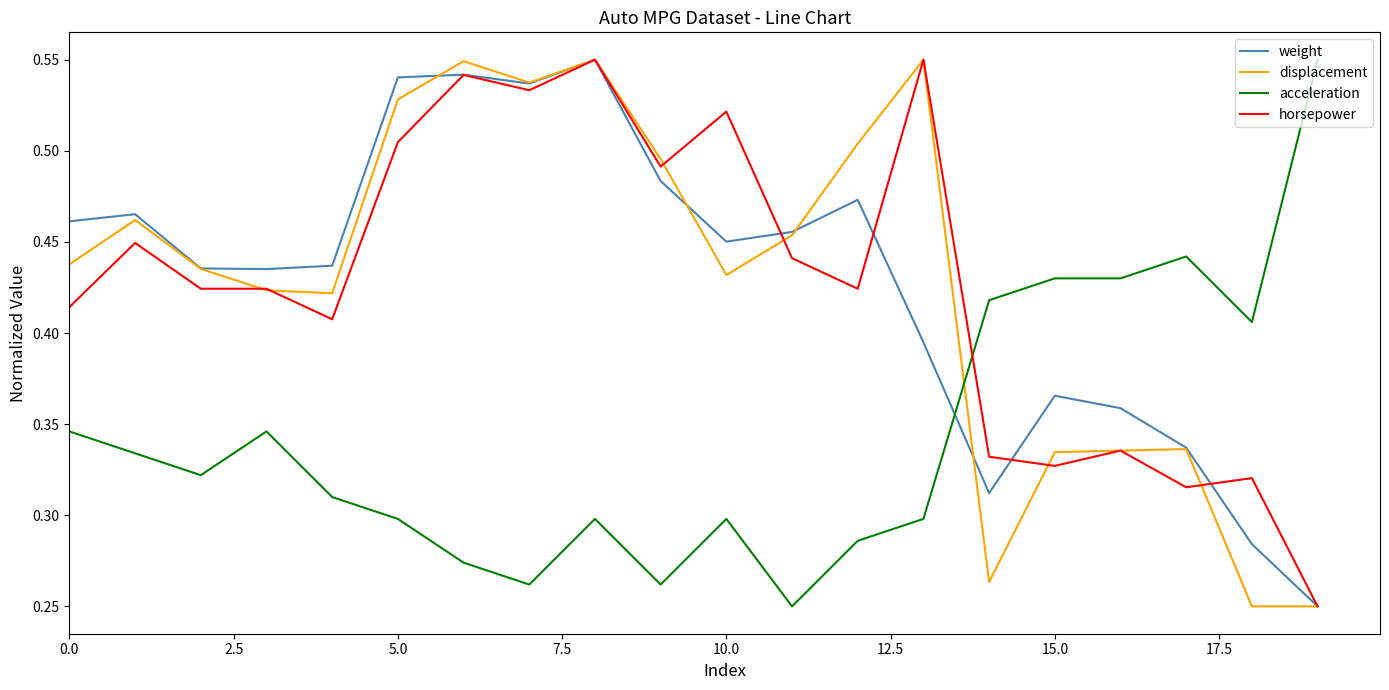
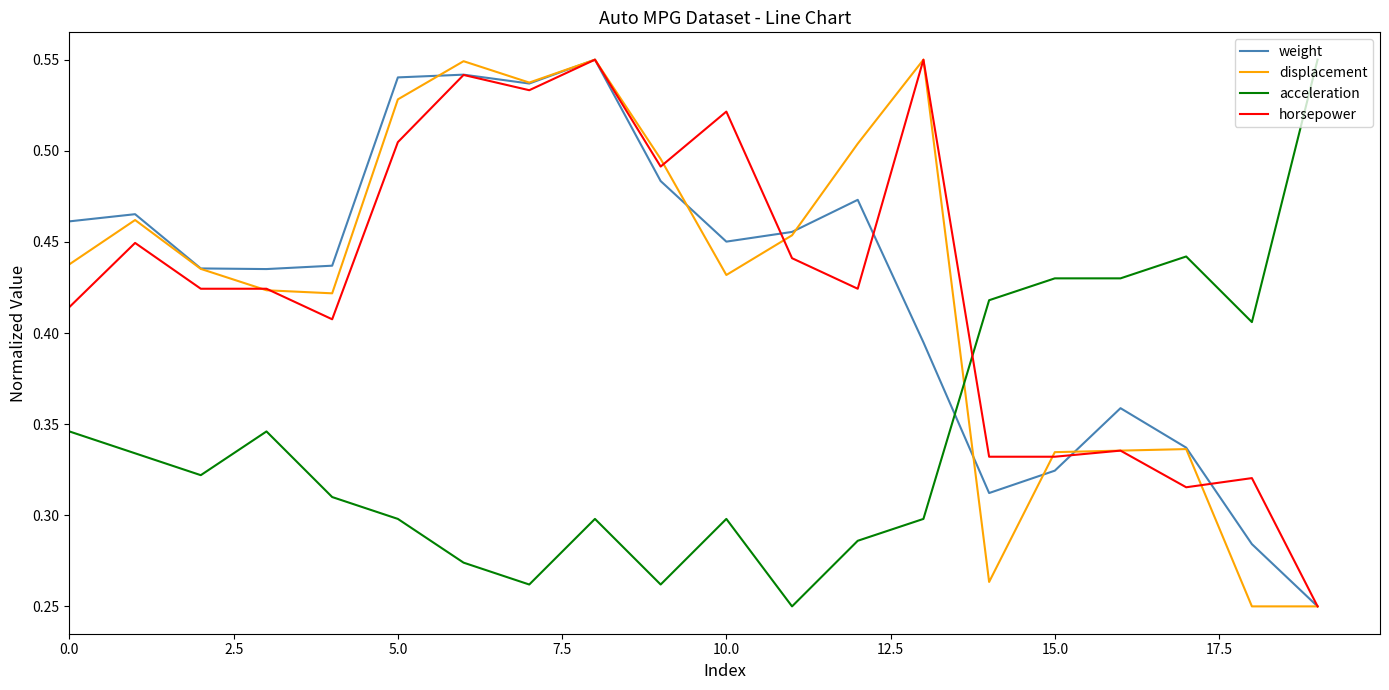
weight, 15.0: 0.366 -> 0.324
horsepower, 15.0: 0.327 -> 0.332
